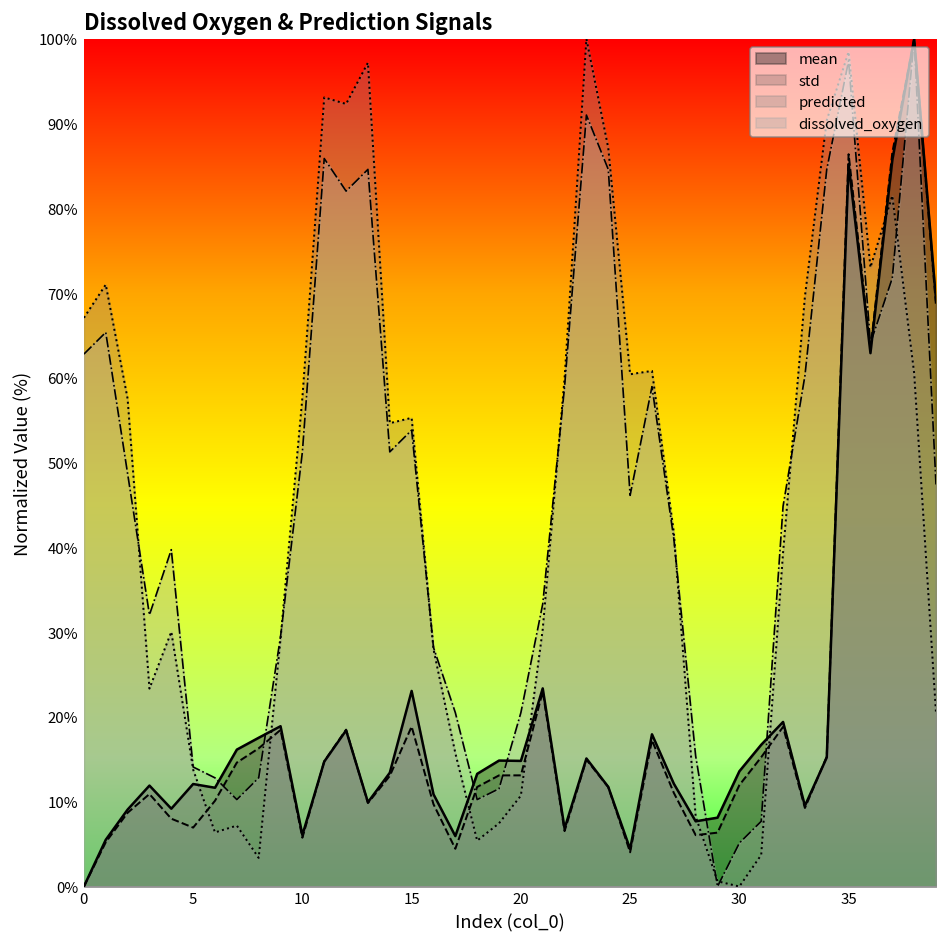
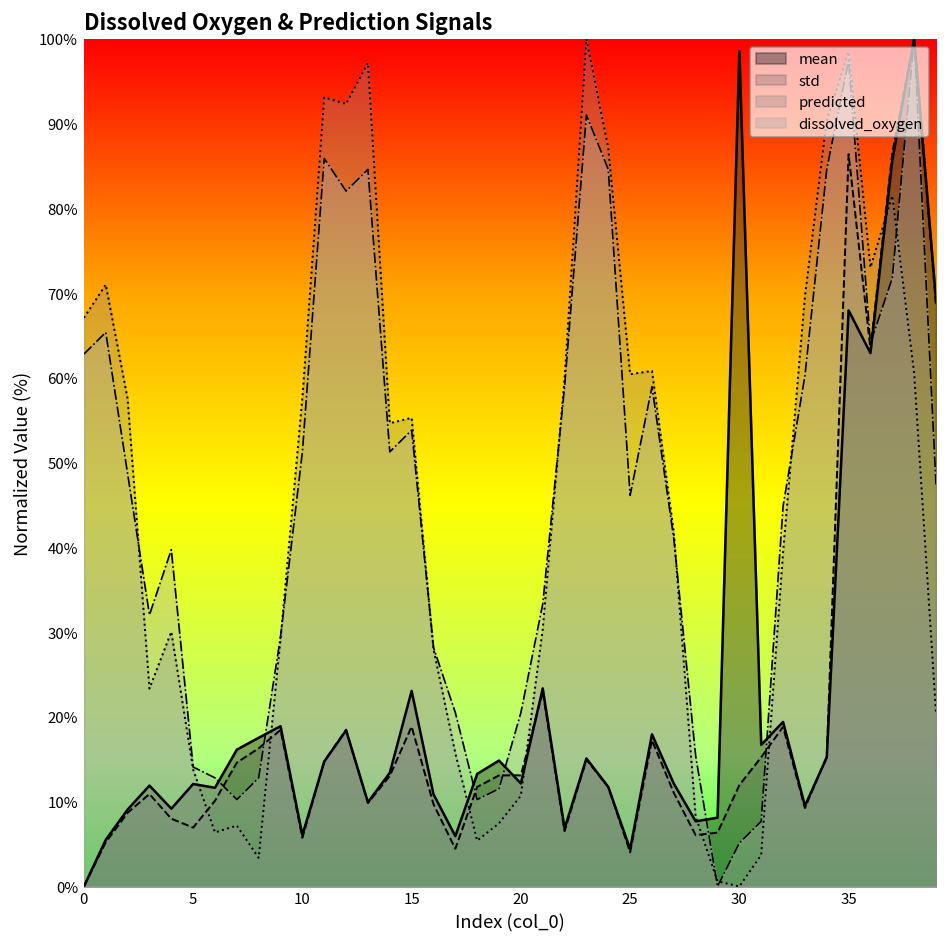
mean, 20: 15% -> 12%
mean, 30: 14% -> 99%
mean, 35: 85% -> 68%
